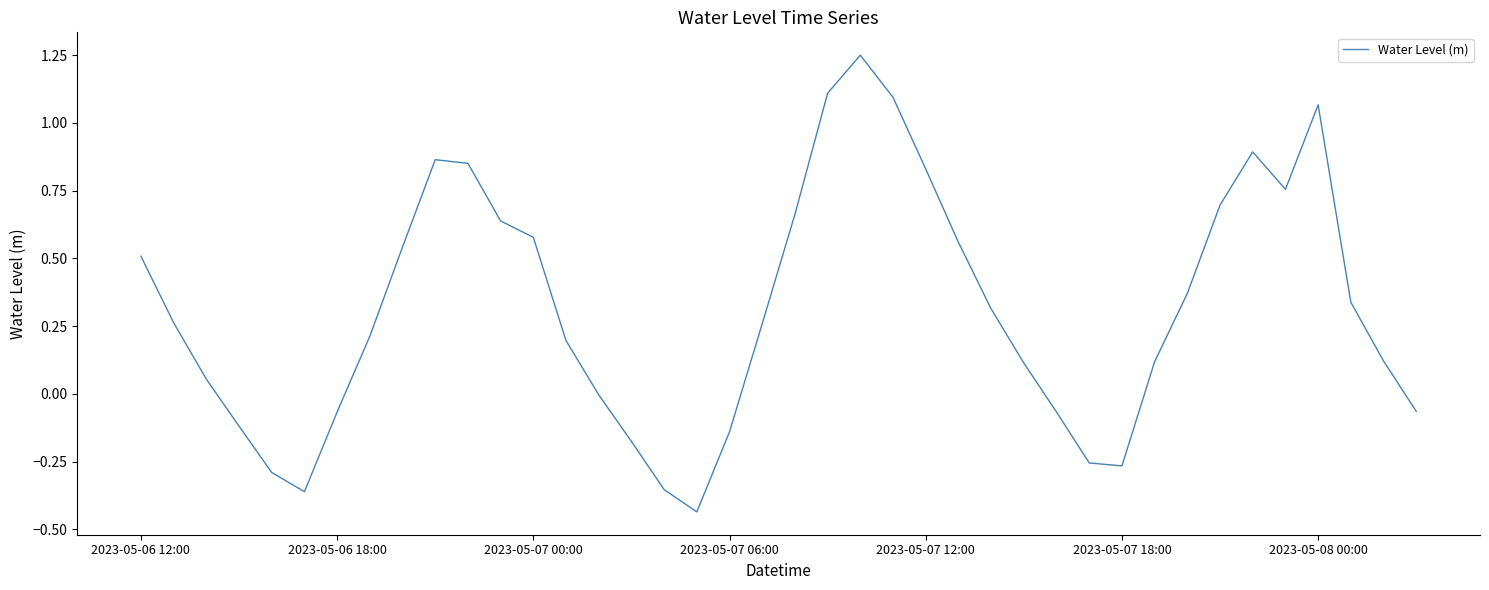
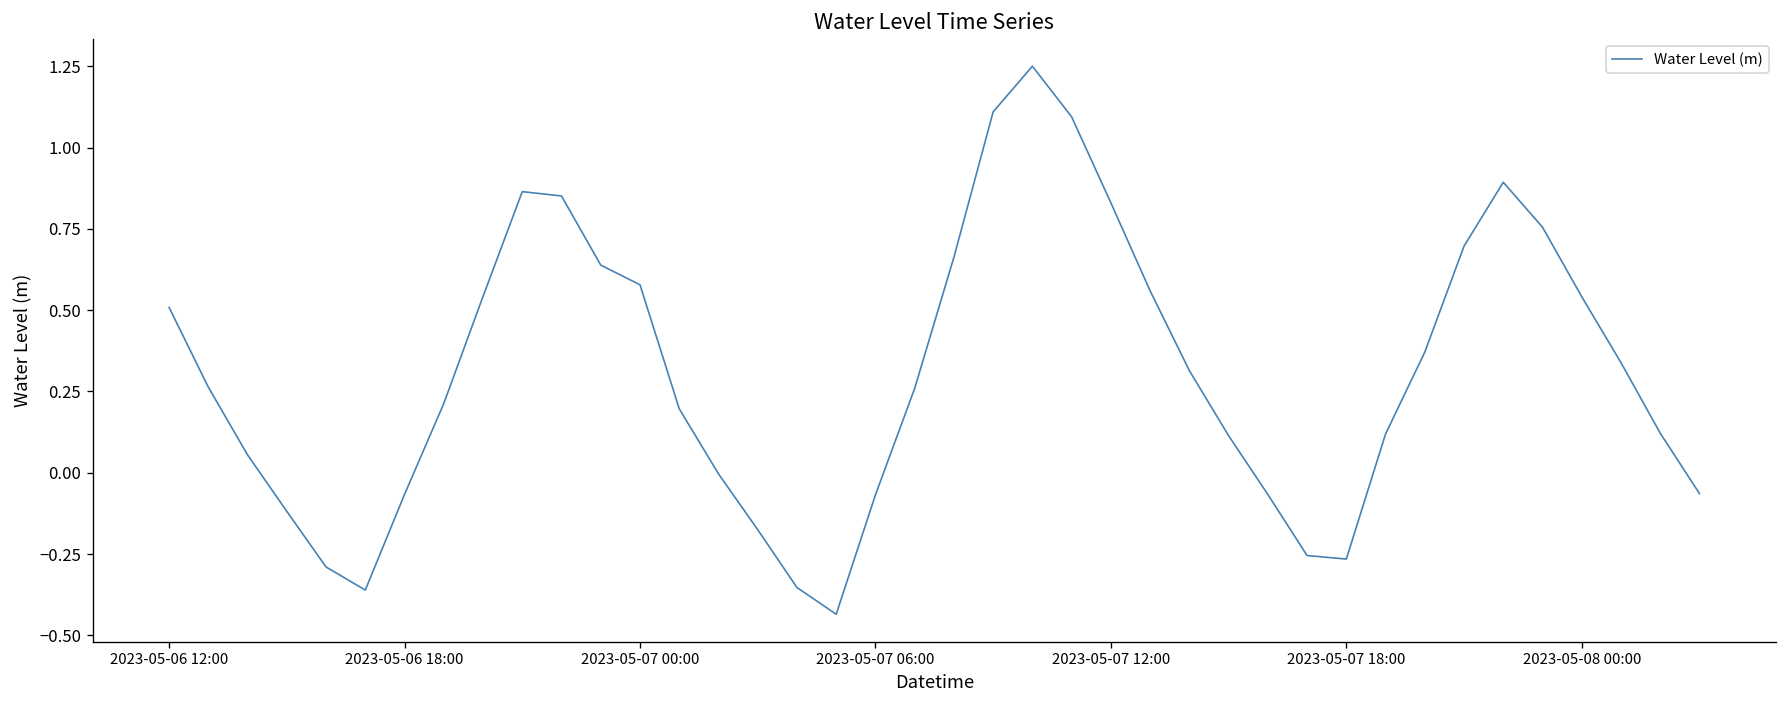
2023-05-07 06:00: -0.14 -> -0.07
2023-05-08 00:00: 1.07 -> 0.54
